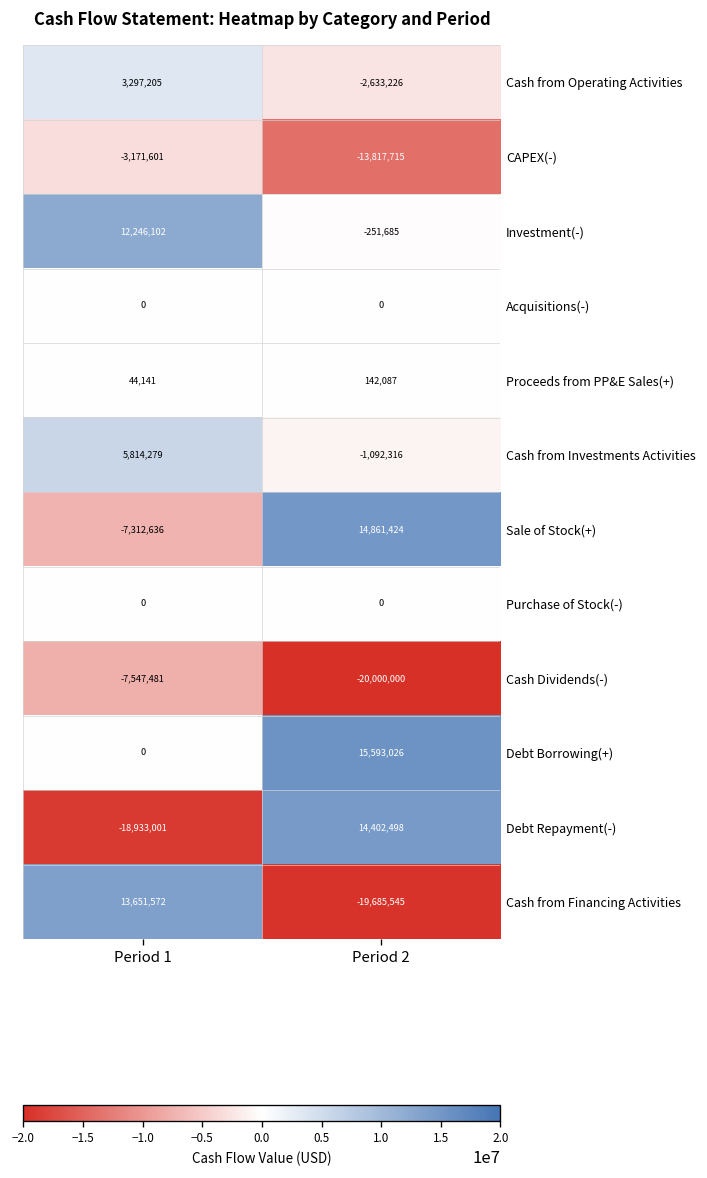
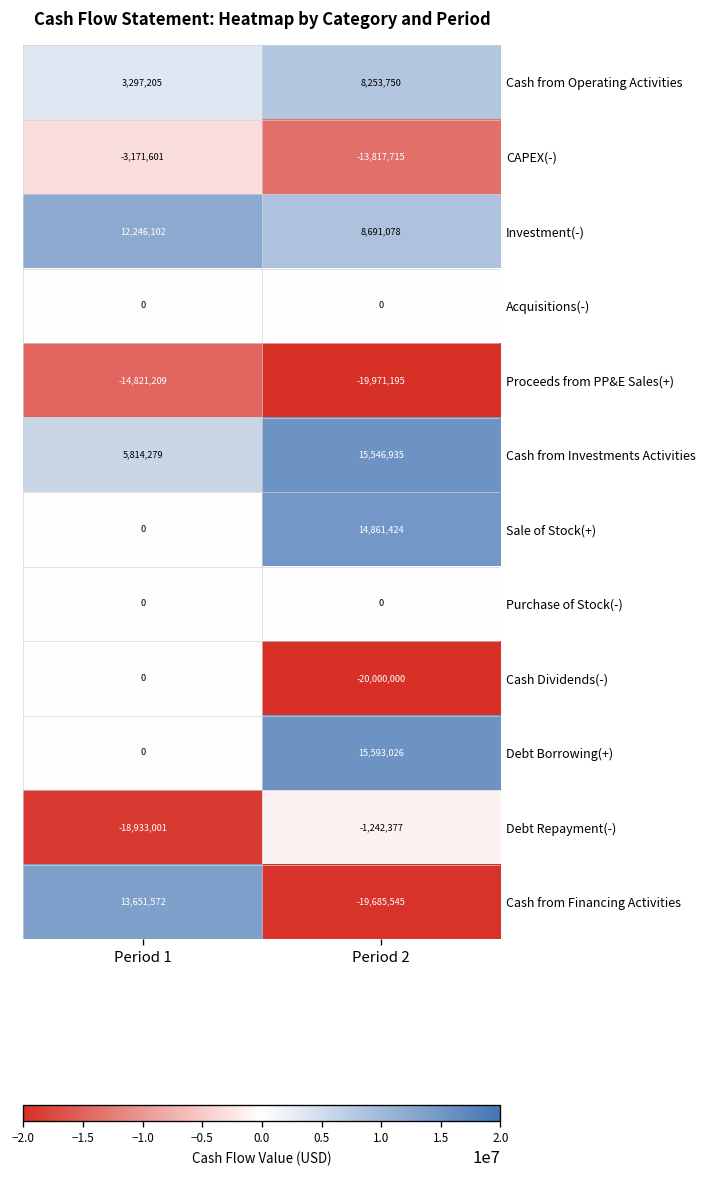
Cash from Operating Activities, Period 2: -2,633,226 -> 8,253,750
Investment(-), Period 2: -251,685 -> 8,691,078
Proceeds from PP&E Sales(+), Period 1: 44,141 -> -14,821,209
Proceeds from PP&E Sales(+), Period 2: 142,087 -> -19,971,195
Cash from Investments Activities, Period 2: -1,092,316 -> 15,546,935
Sale of Stock(+), Period 1: -7,312,636 -> 0
Cash Dividends(-), Period 1: -7,547,481 -> 0
Debt Repayment(-), Period 2: 14,402,498 -> -1,242,377
